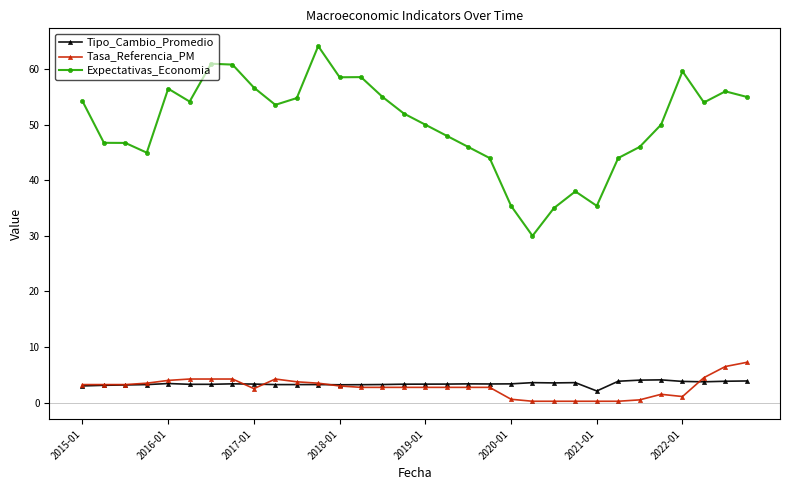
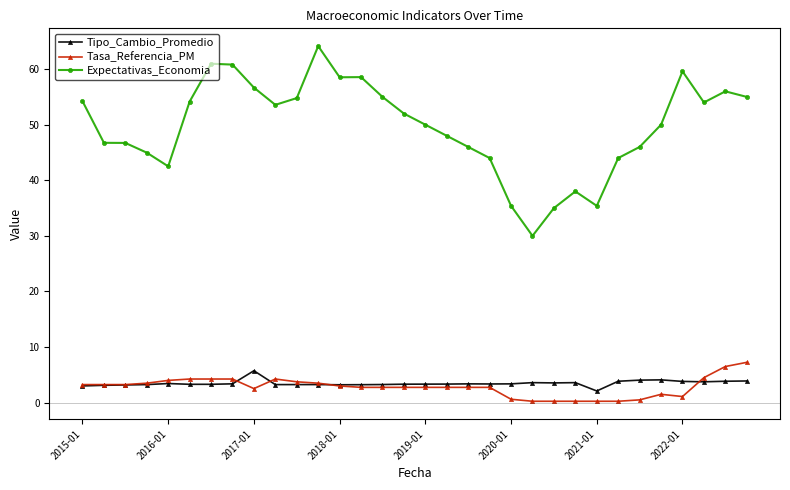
Expectativas_Economia, 2016-01: 56 -> 43
Tipo_Cambio_Promedio, 2017-01: 3 -> 6
